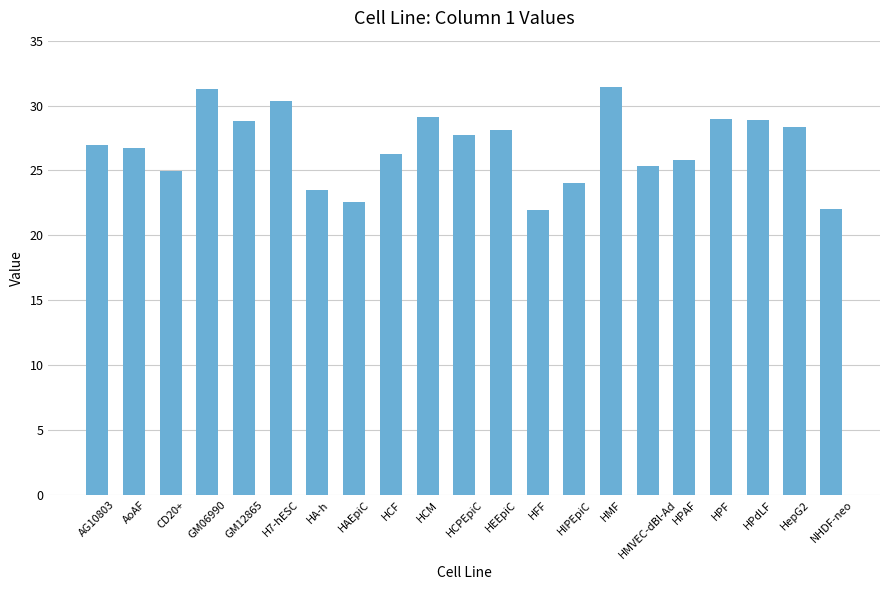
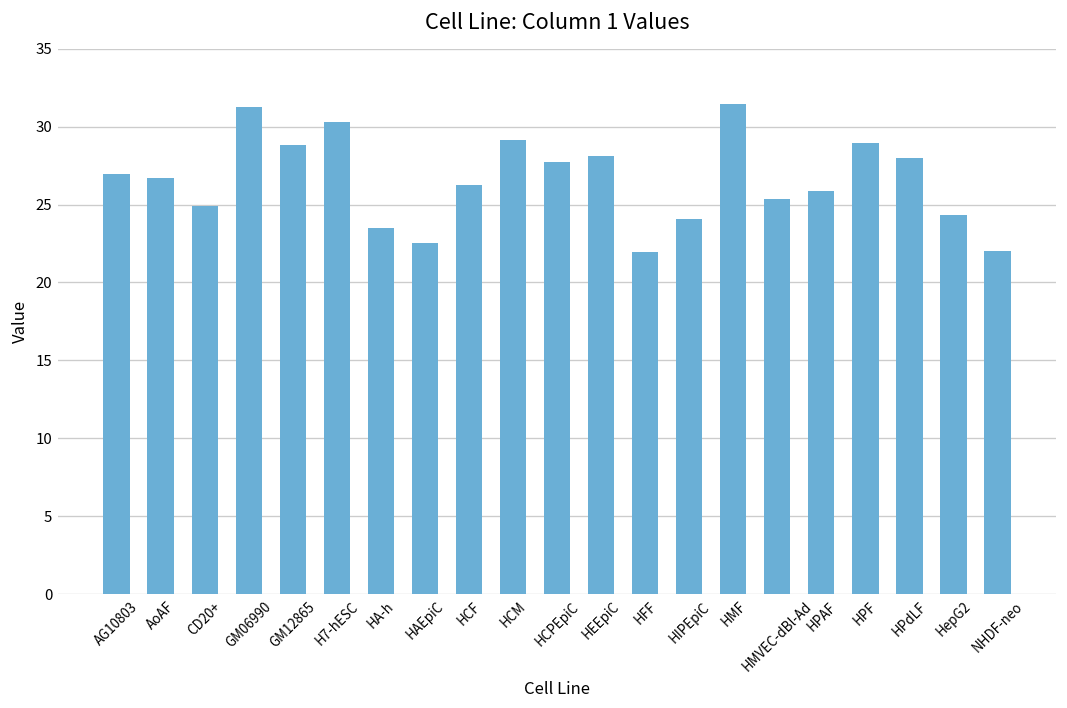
HPdLF: 28.9 -> 28.0
HepG2: 28.4 -> 24.3
